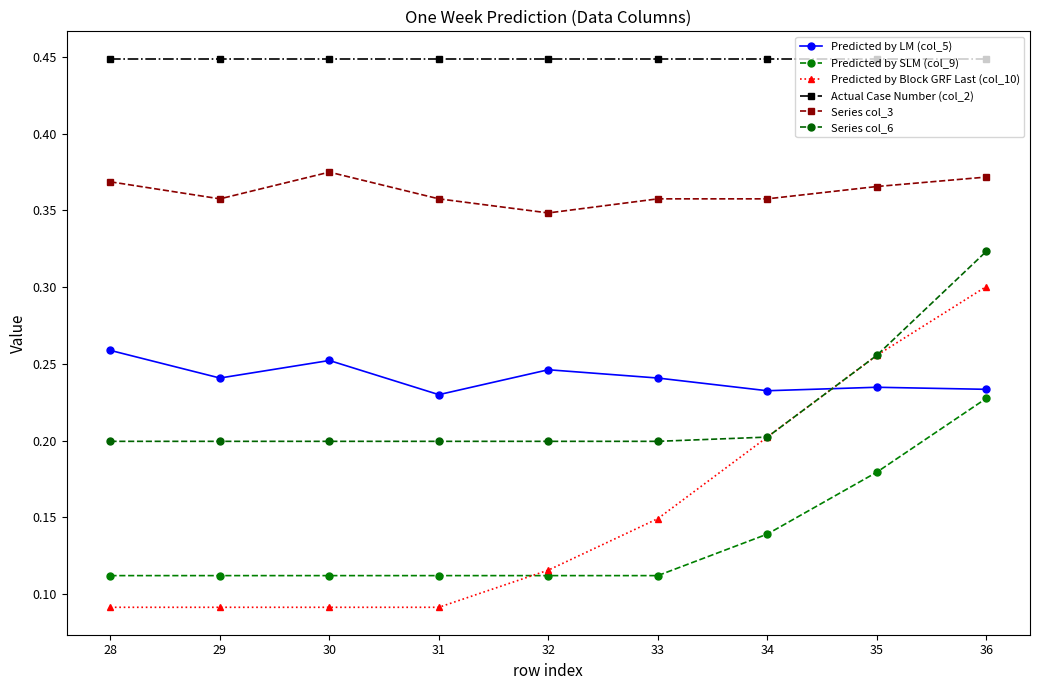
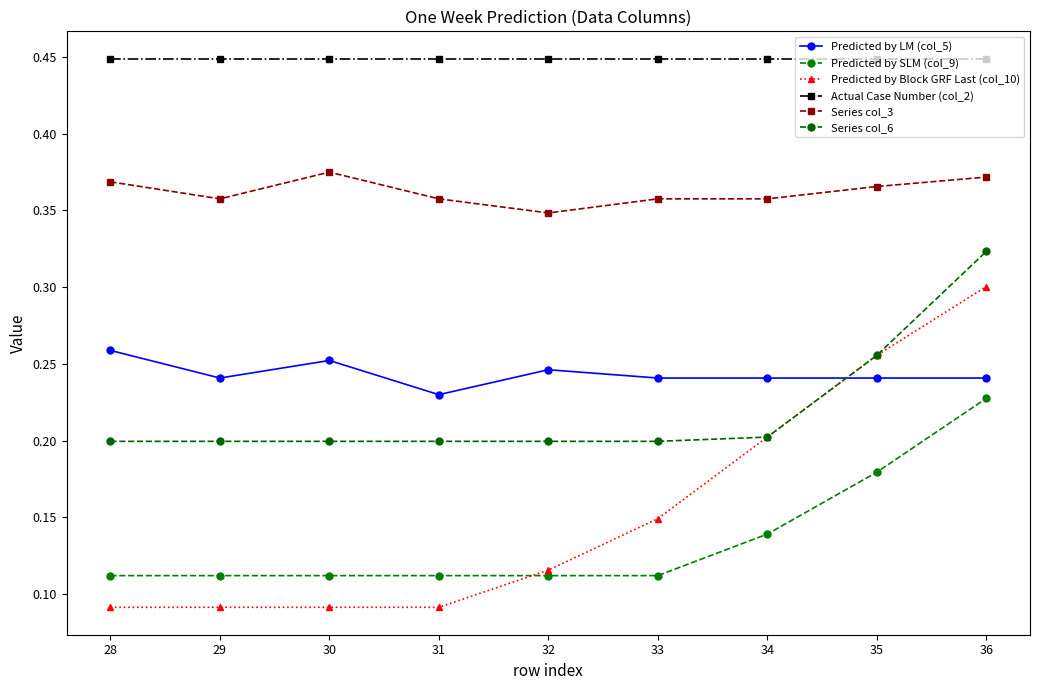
Predicted by LM (col_5), 34: 0.233 -> 0.241
Predicted by LM (col_5), 35: 0.235 -> 0.241
Predicted by LM (col_5), 36: 0.233 -> 0.241
